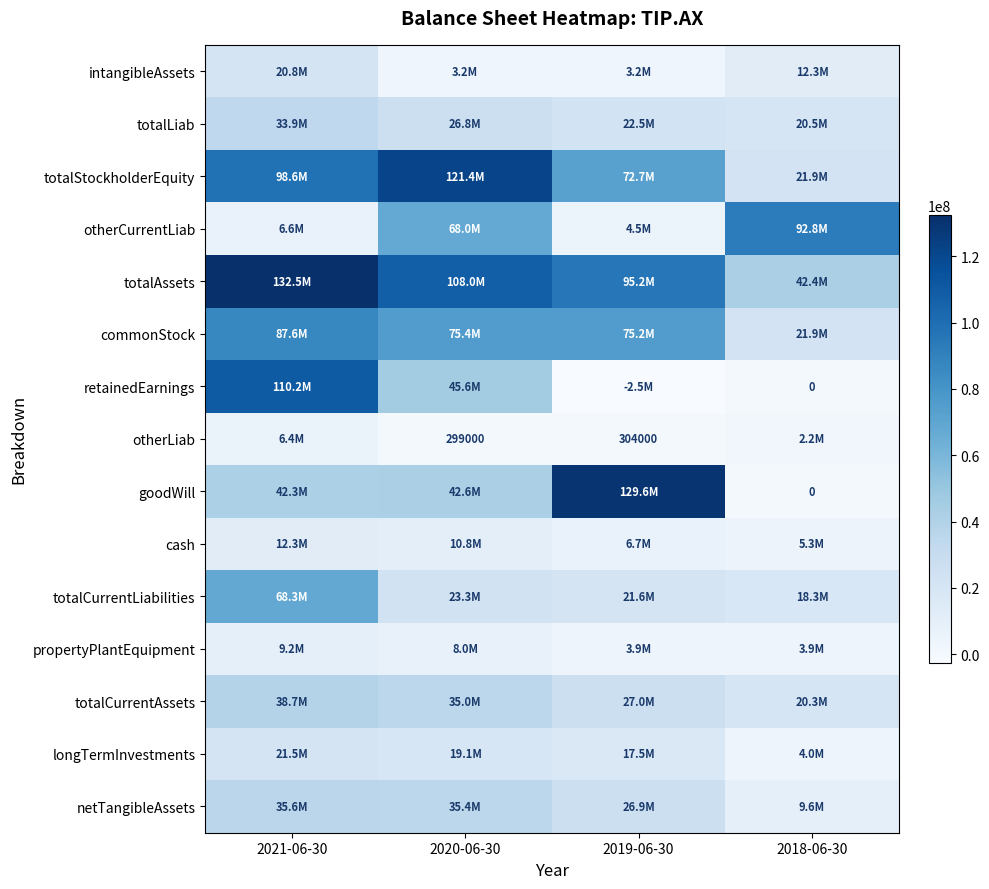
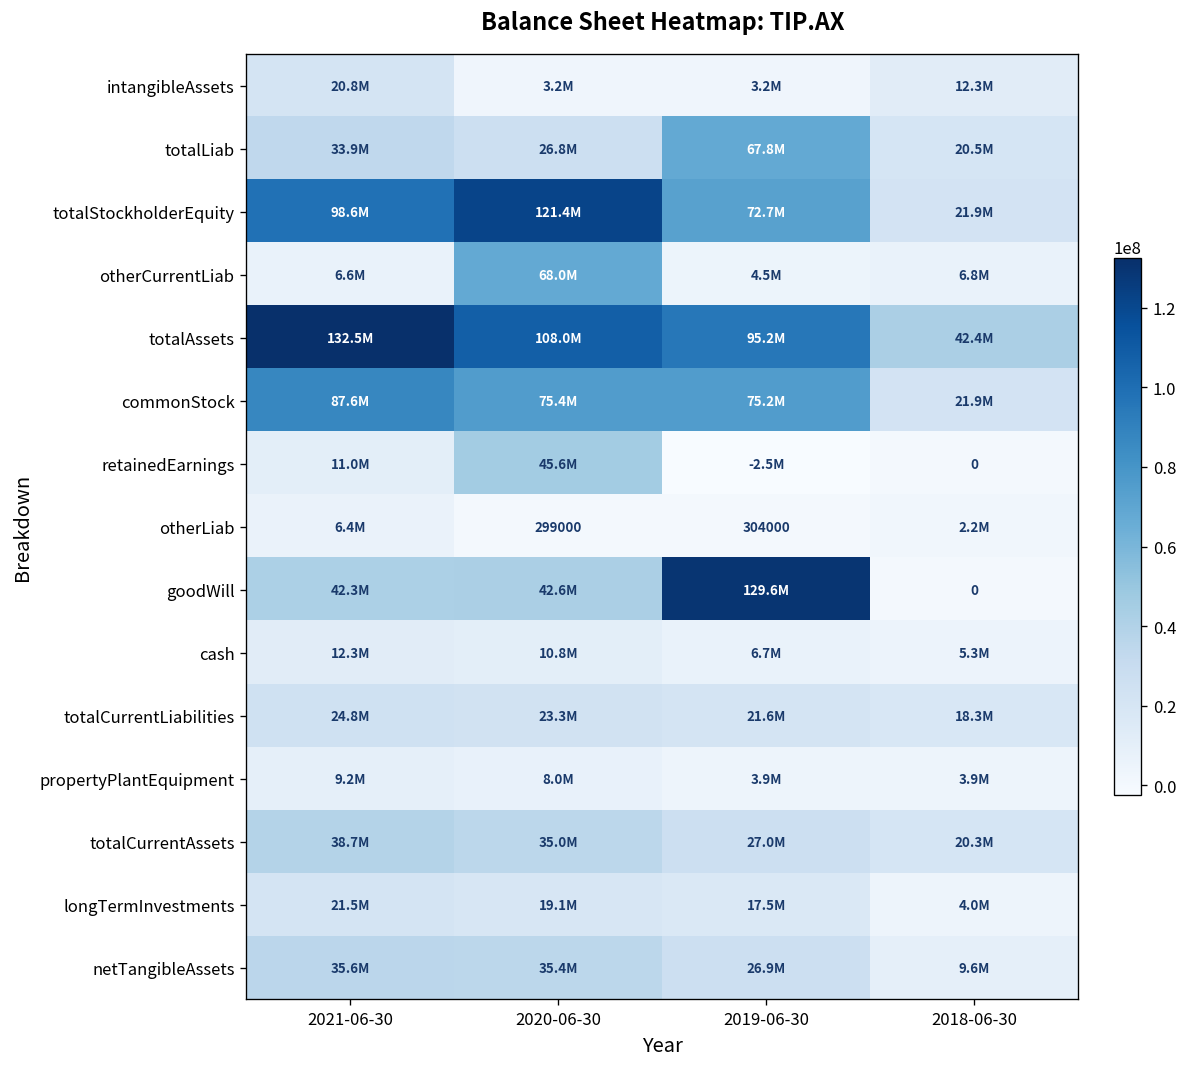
totalLiab, 2019-06-30: 22.5M -> 67.8M
otherCurrentLiab, 2018-06-30: 92.8M -> 6.8M
retainedEarnings, 2021-06-30: 110.2M -> 11.0M
totalCurrentLiabilities, 2021-06-30: 68.3M -> 24.8M
